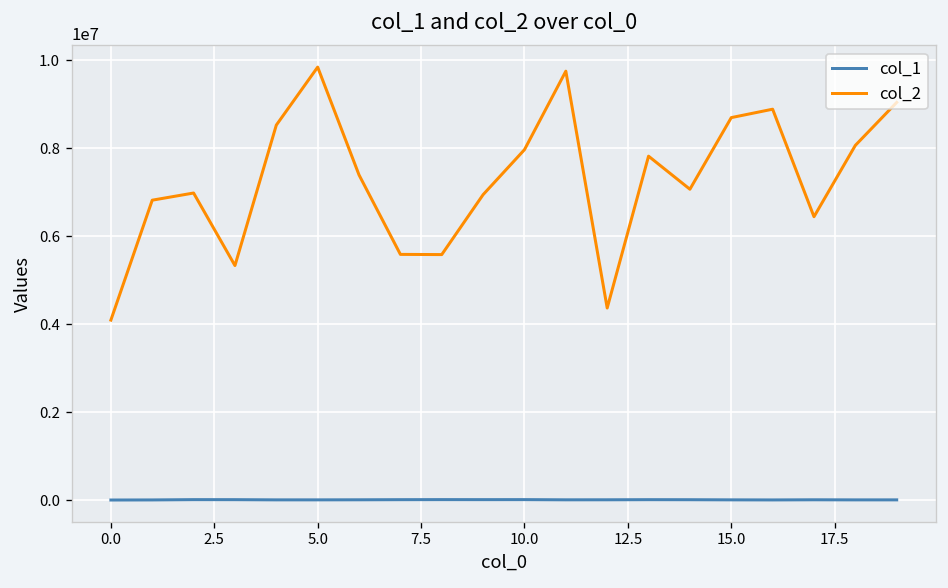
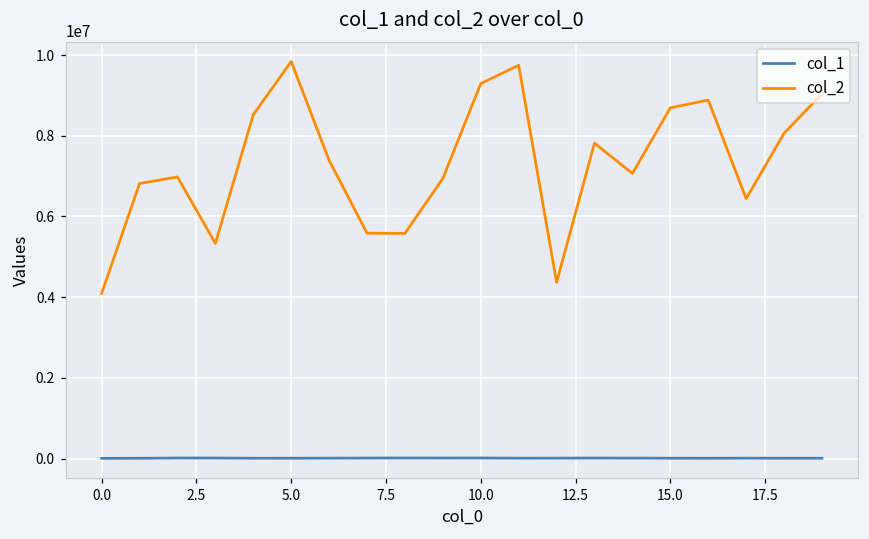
col_2, 10.0: 8000000 -> 9300000
